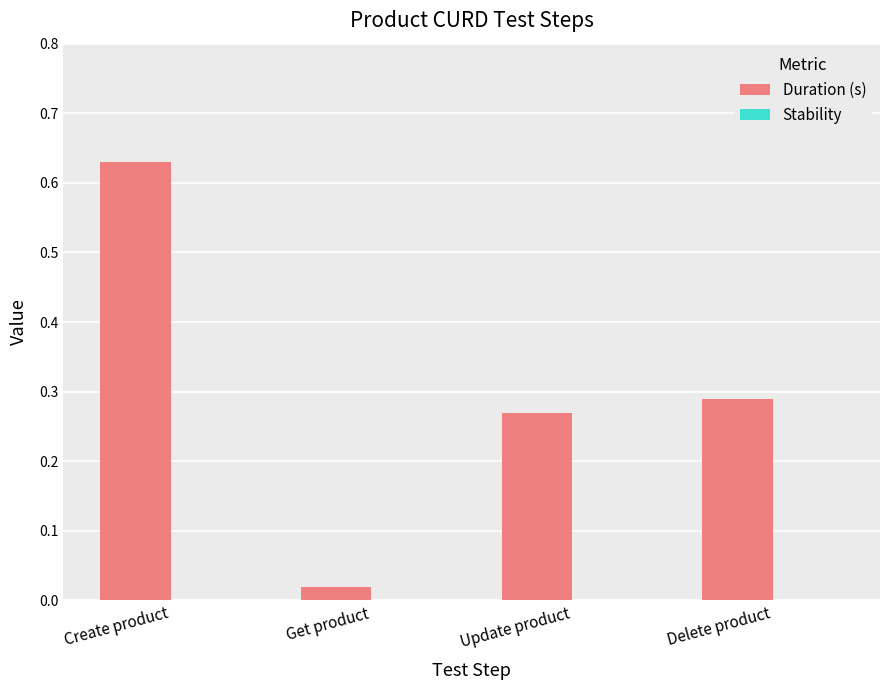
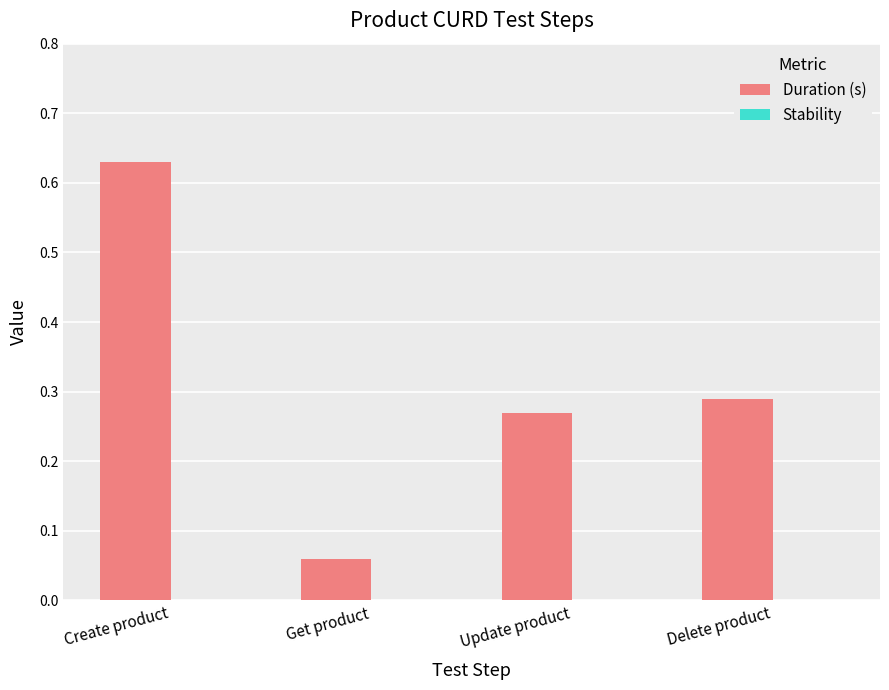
Duration (s), Get product: 0.02 -> 0.06
